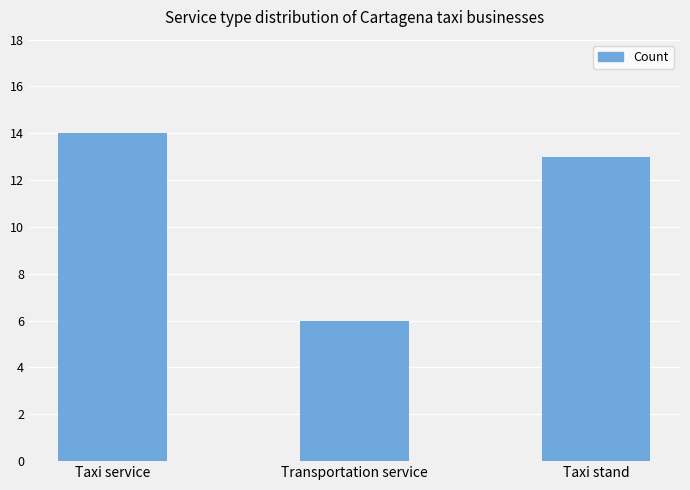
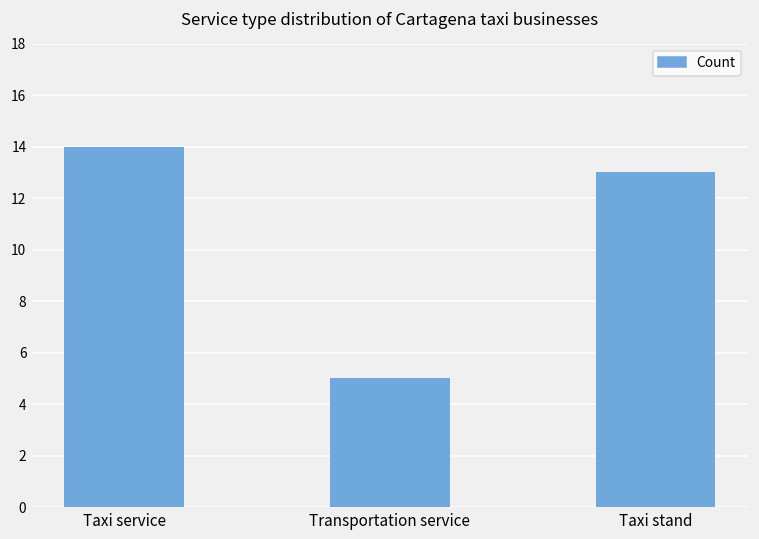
Transportation service: 6 -> 5
